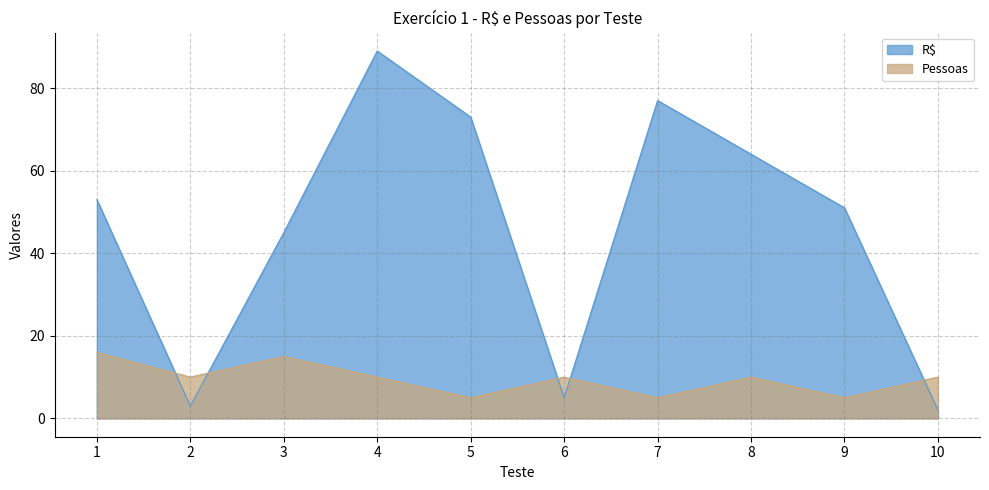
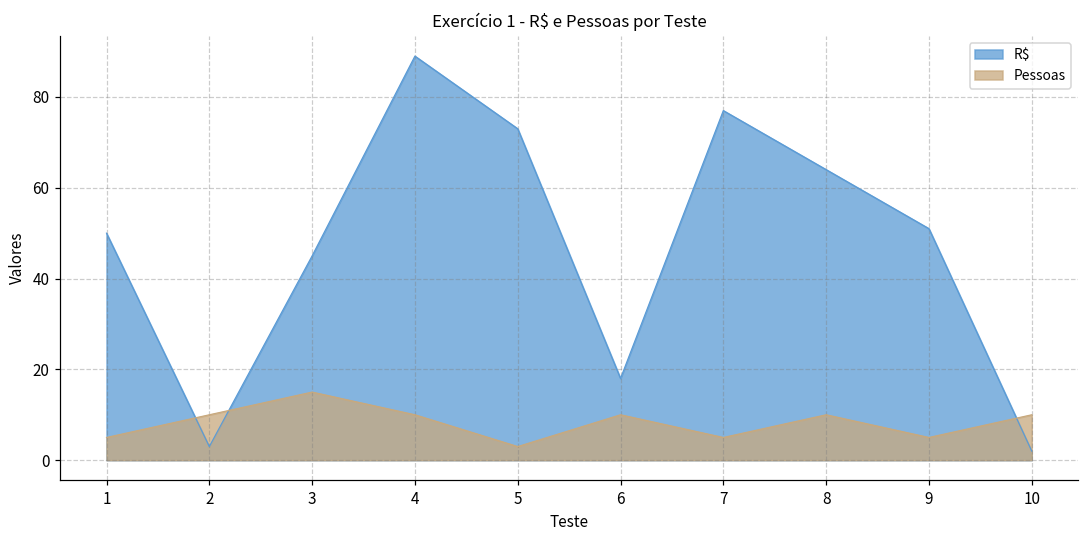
R$, 1: 53 -> 50
Pessoas, 1: 16 -> 5
Pessoas, 5: 5 -> 3
R$, 6: 5 -> 18
